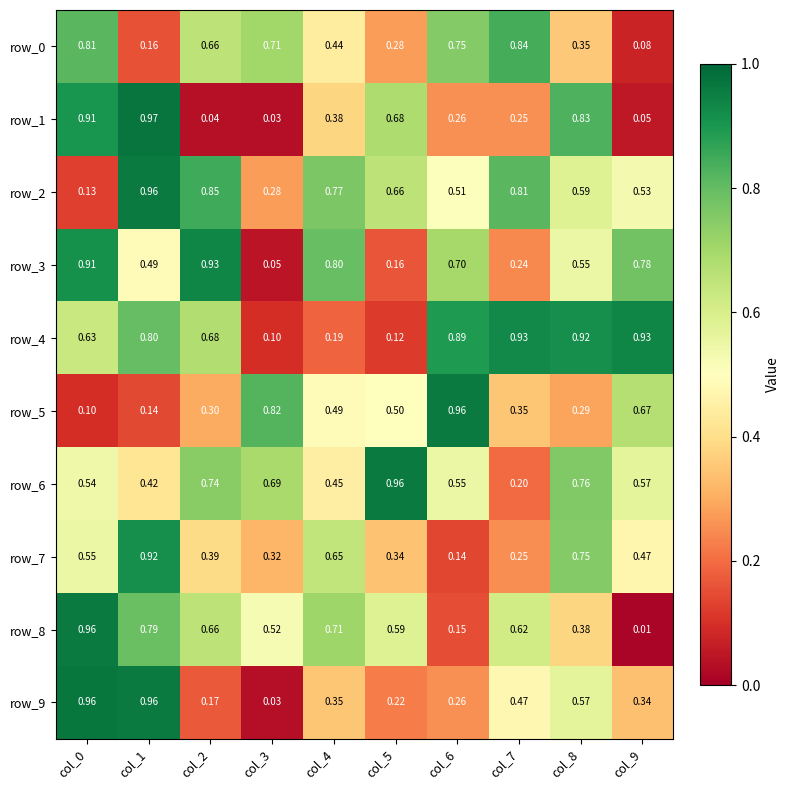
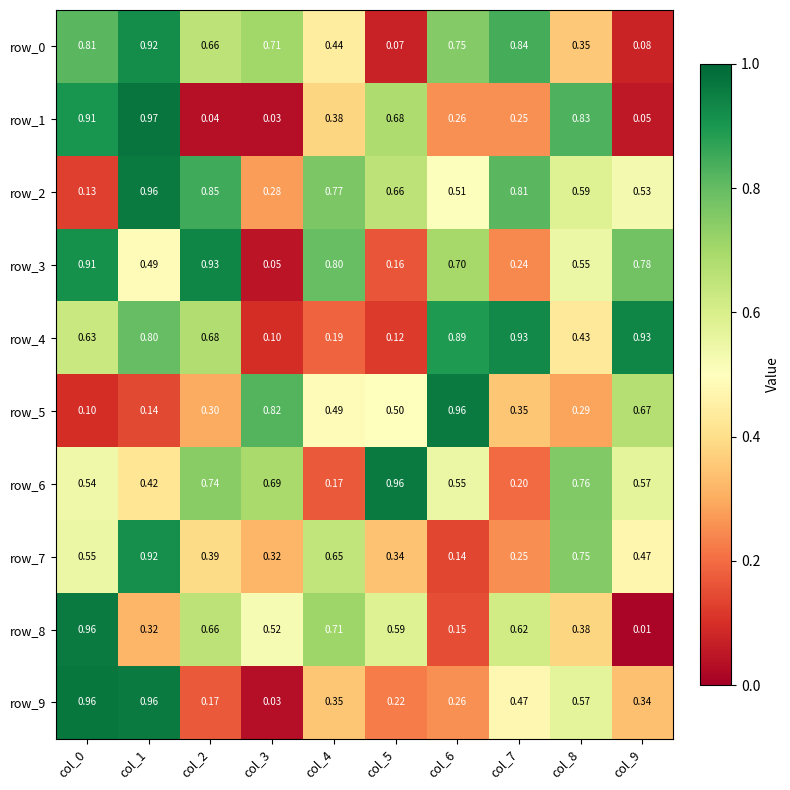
row_0, col_1: 0.16 -> 0.92
row_0, col_5: 0.28 -> 0.07
row_4, col_8: 0.92 -> 0.43
row_6, col_4: 0.45 -> 0.17
row_8, col_1: 0.79 -> 0.32
